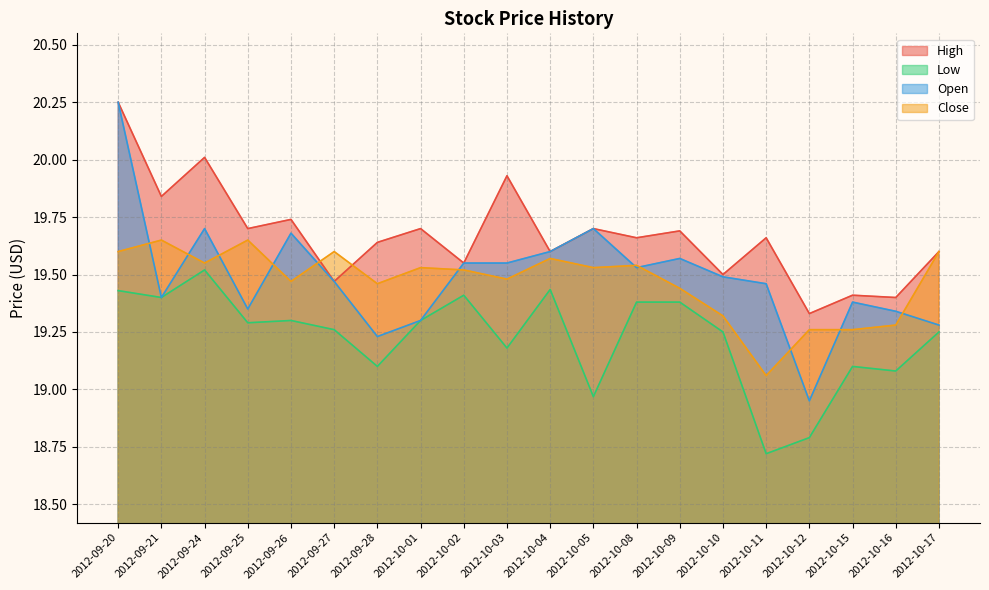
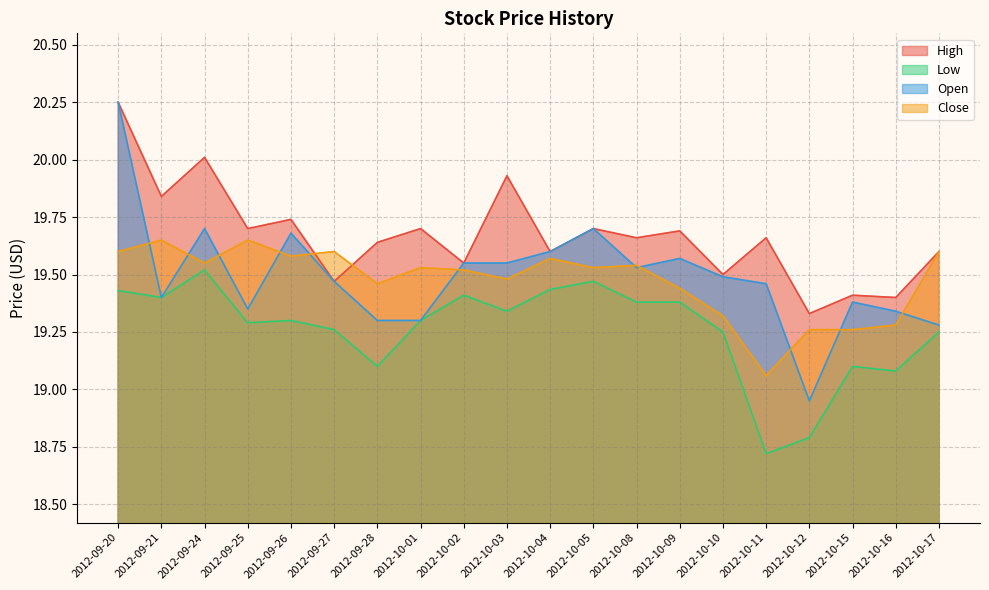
Close, 2012-09-26: 19.47 -> 19.58
Open, 2012-09-28: 19.23 -> 19.30
Low, 2012-10-03: 19.18 -> 19.34
Low, 2012-10-05: 18.97 -> 19.47
